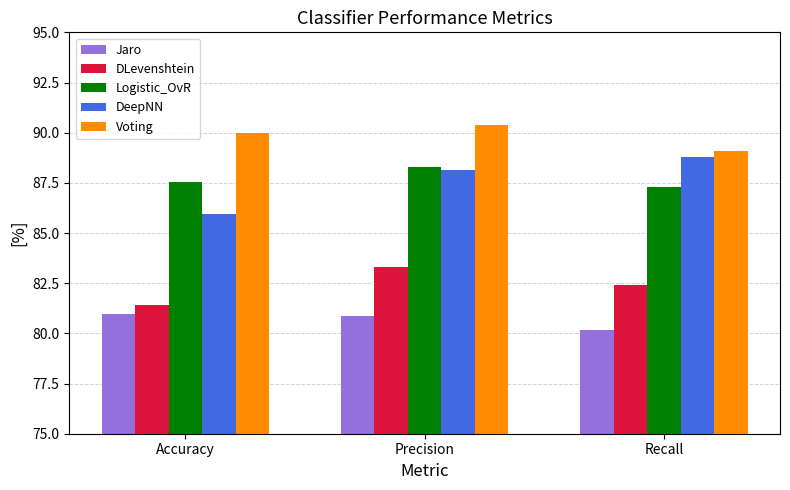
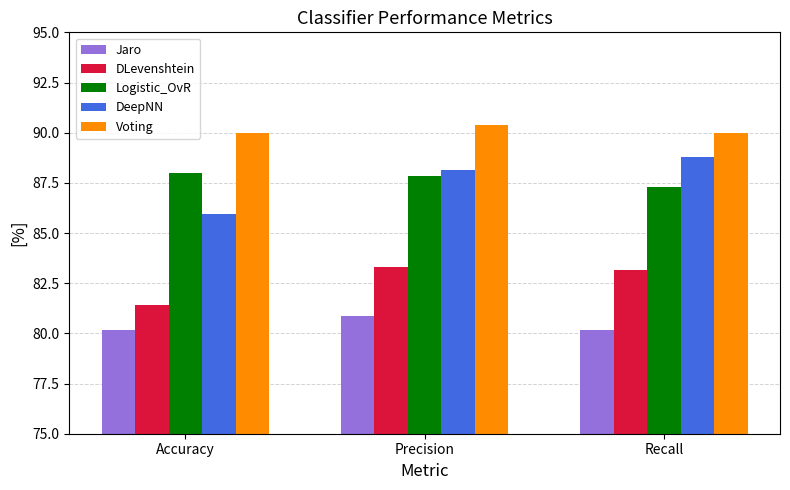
Jaro, Accuracy: 81.0 -> 80.2
Logistic_OvR, Accuracy: 87.5 -> 88.0
Logistic_OvR, Precision: 88.3 -> 87.8
DLevenshtein, Recall: 82.4 -> 83.2
Voting, Recall: 89.1 -> 90.0
